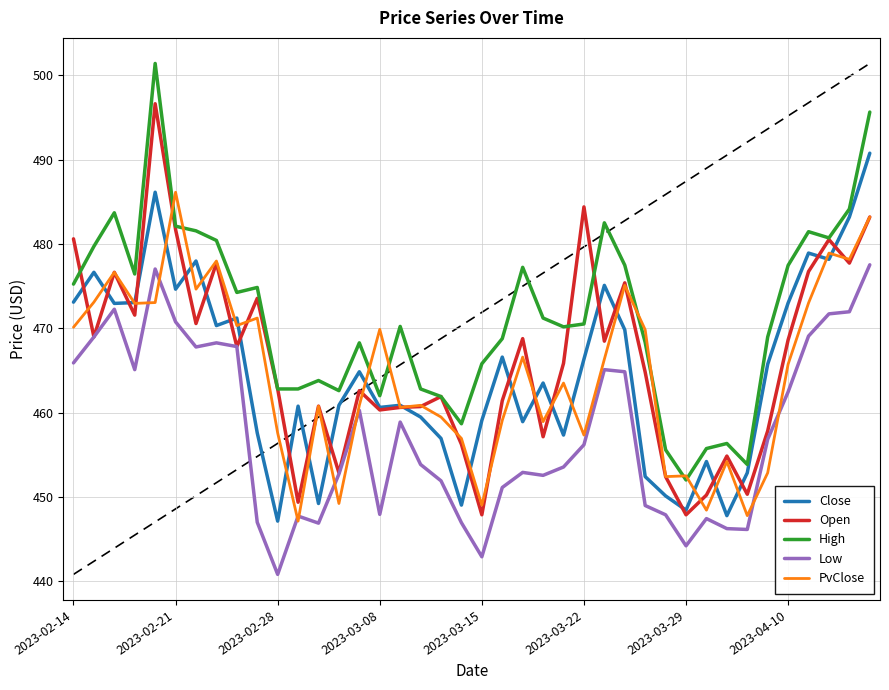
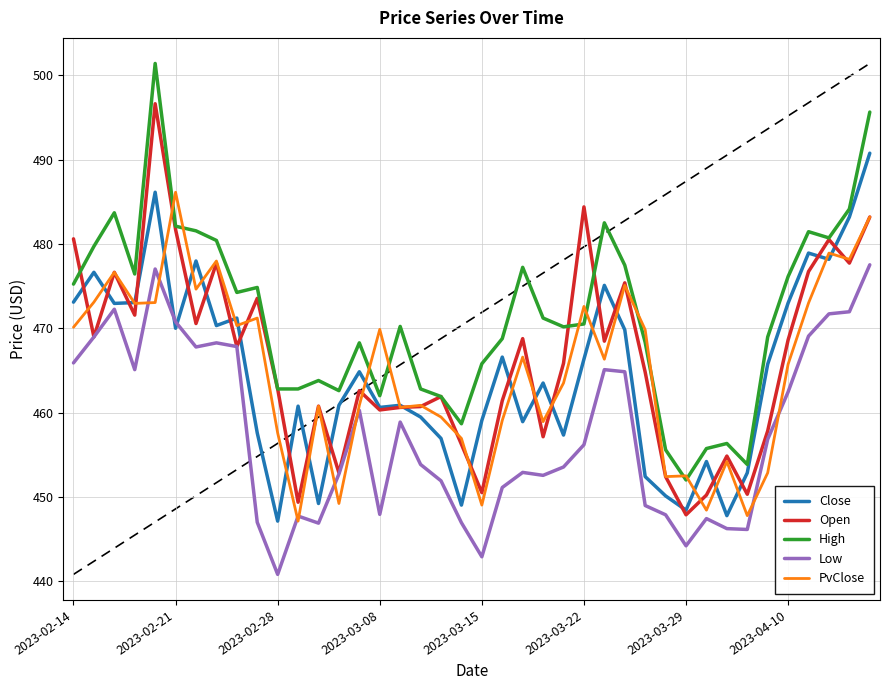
Close, 2023-02-21: 475 -> 470
Open, 2023-03-15: 448 -> 451
PvClose, 2023-03-22: 457 -> 473
High, 2023-04-10: 477 -> 476
